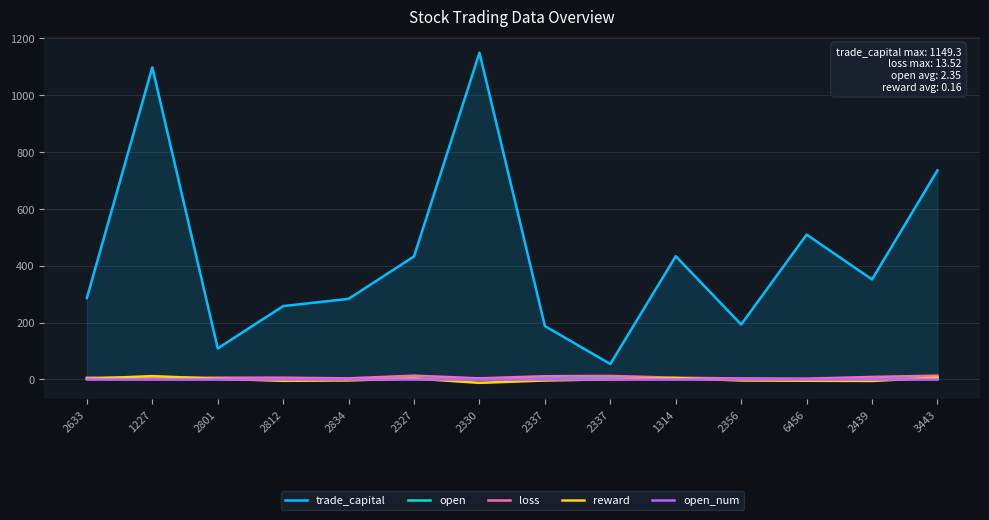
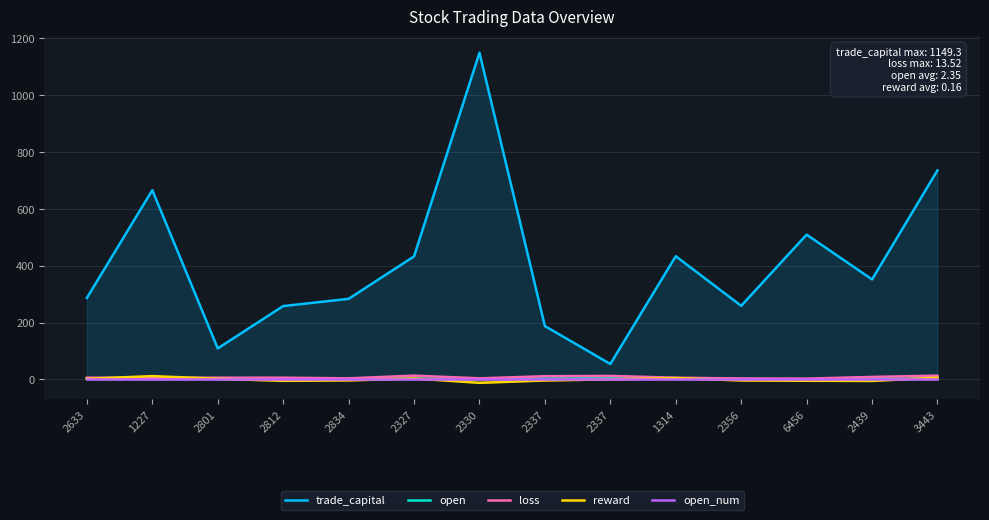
trade_capital, 1227: 1100 -> 670
trade_capital, 2356: 190 -> 260
